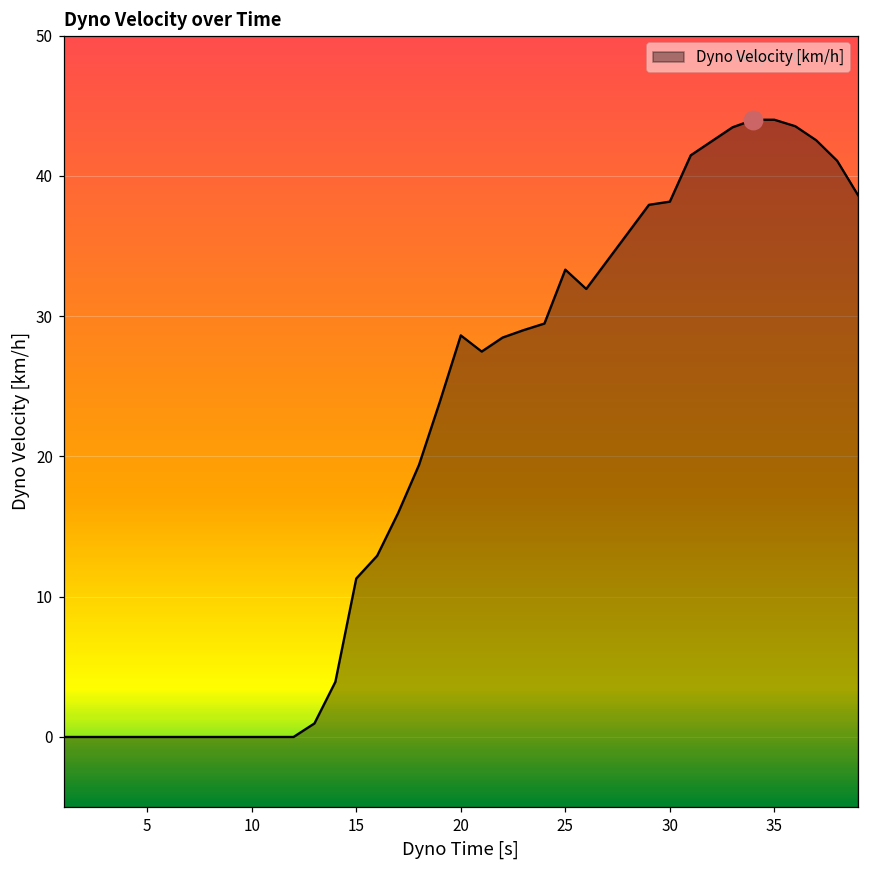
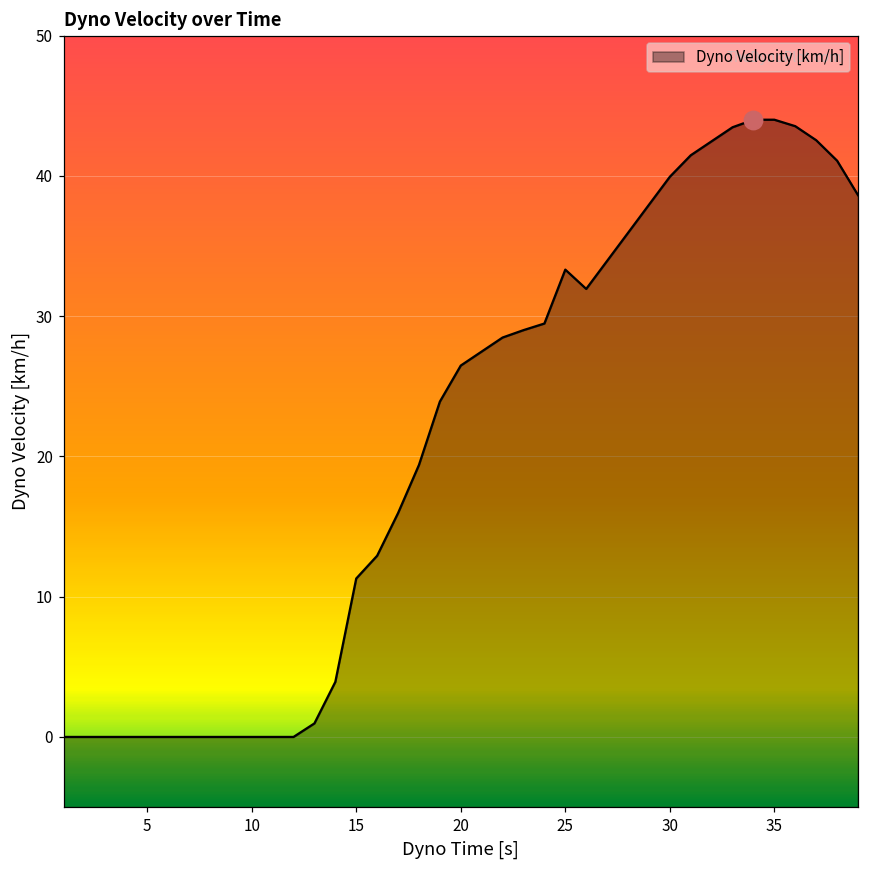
Dyno Velocity [km/h], 20: 28.6 -> 26.5
Dyno Velocity [km/h], 30: 38.2 -> 39.9
